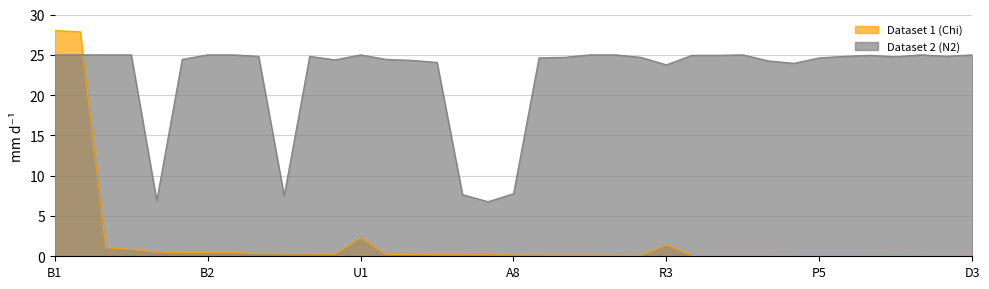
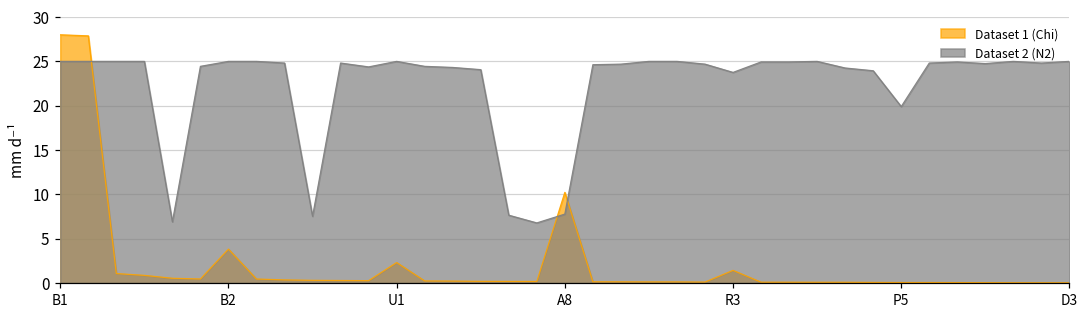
Dataset 1 (Chi), B2: 0 -> 4
Dataset 1 (Chi), A8: 0 -> 10
Dataset 2 (N2), P5: 25 -> 20
